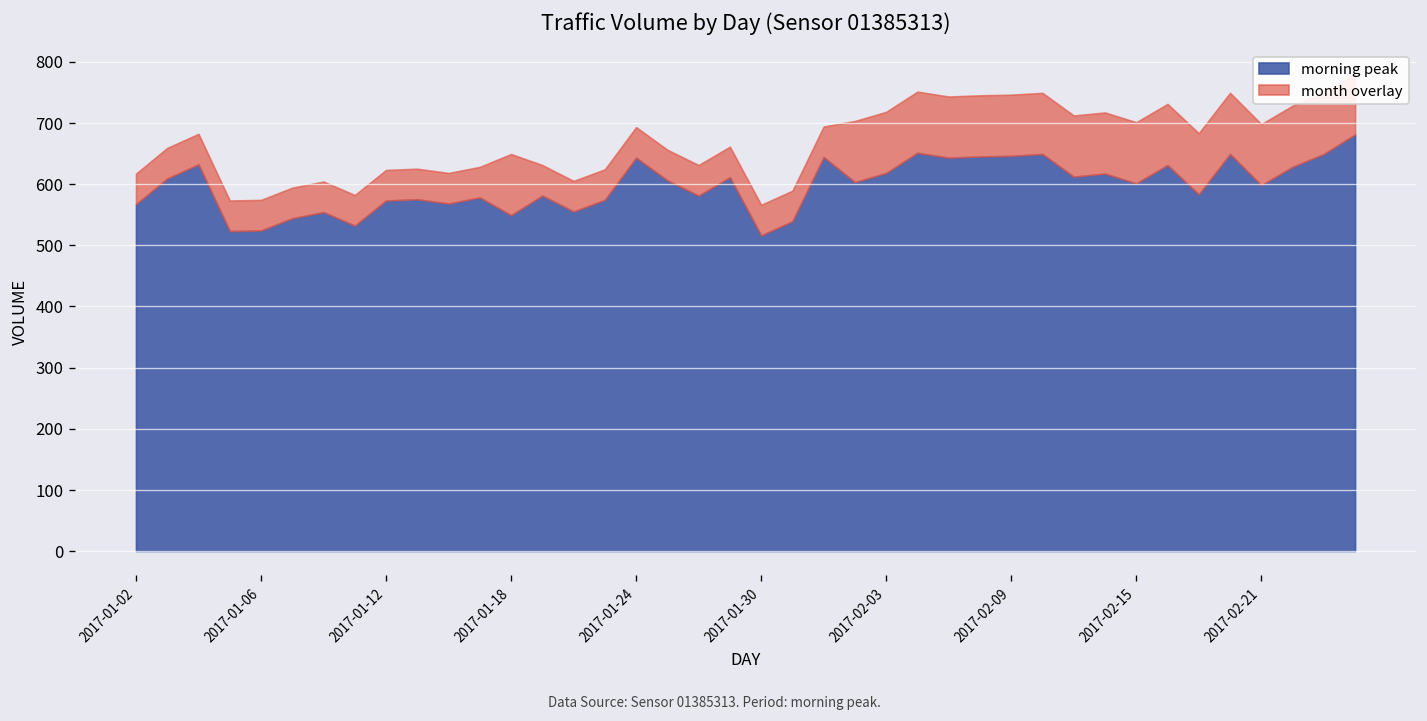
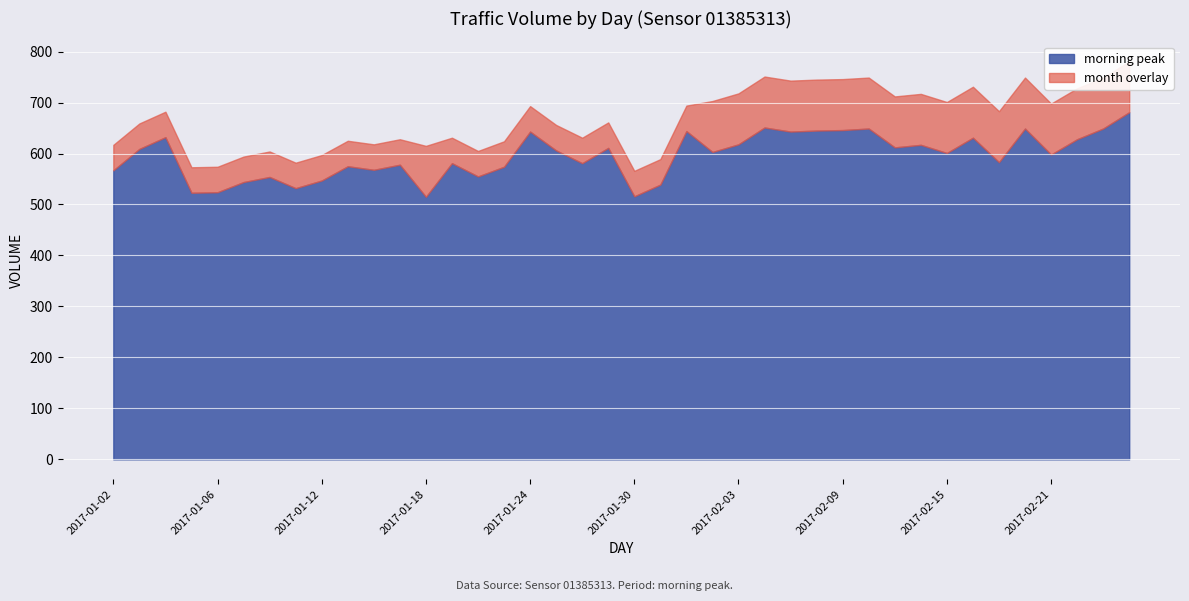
morning peak, 2017-01-12: 570 -> 550
morning peak, 2017-01-18: 550 -> 520
